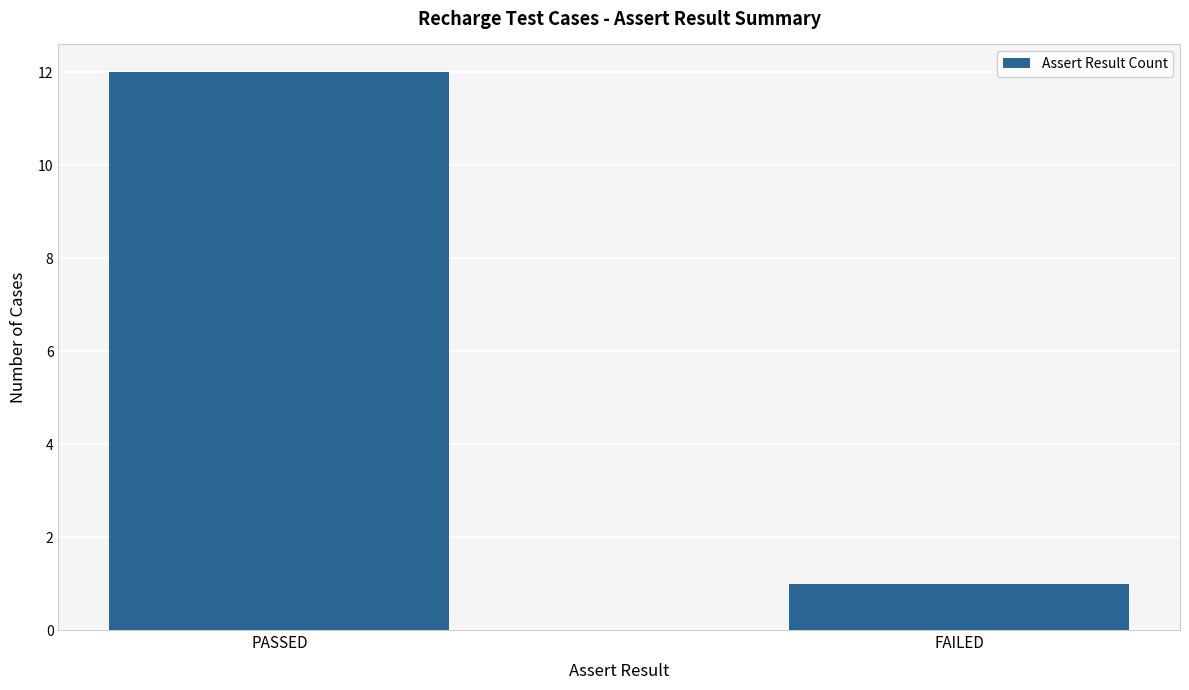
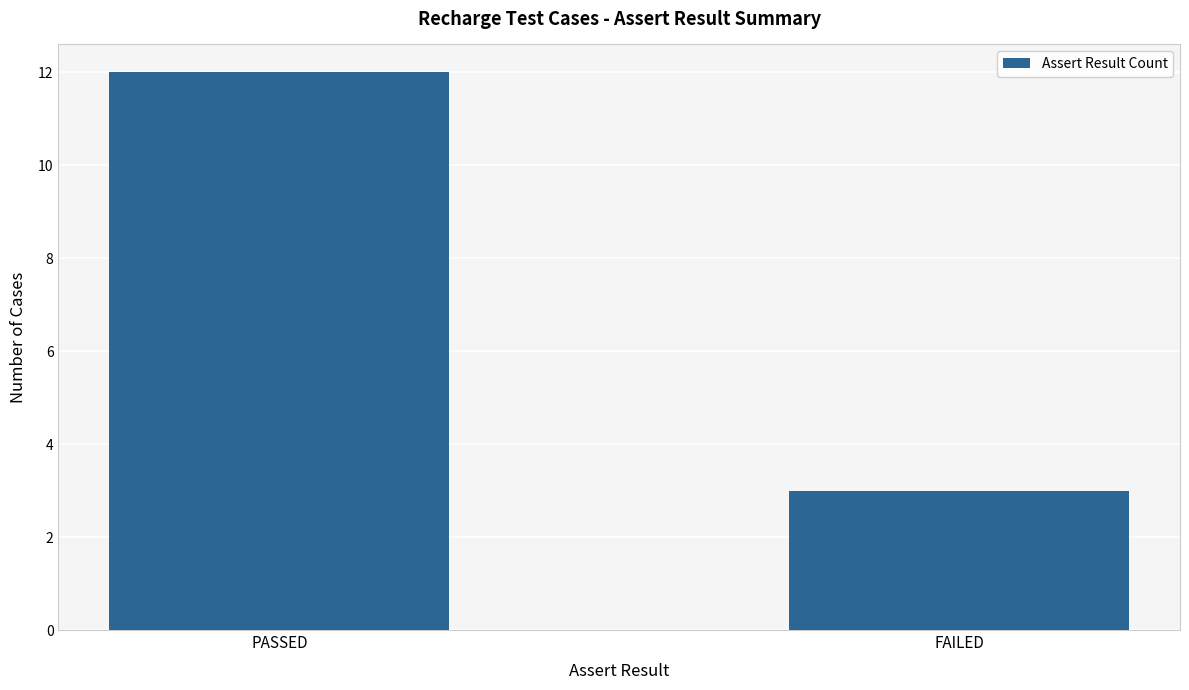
FAILED: 1 -> 3
